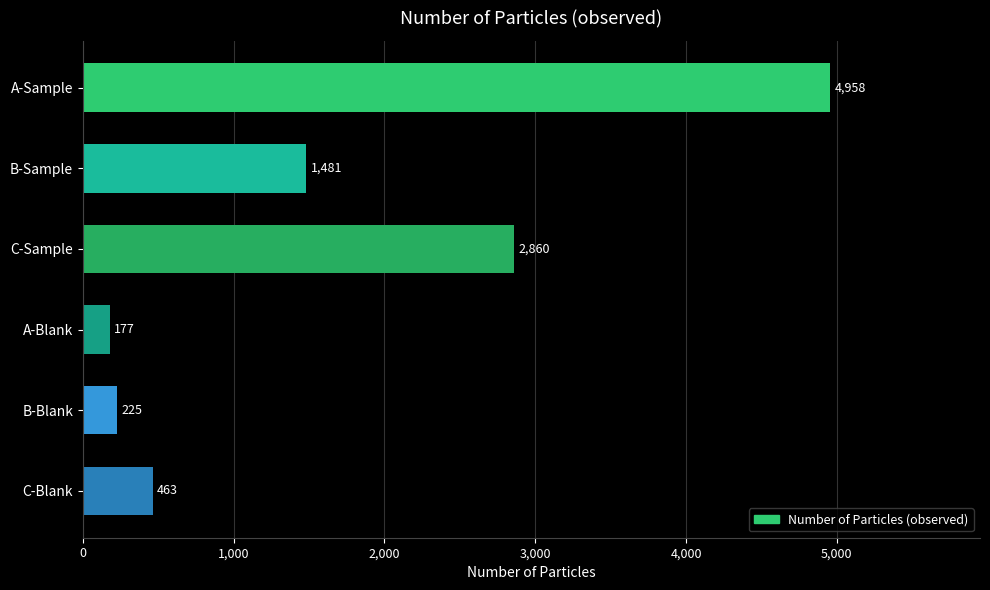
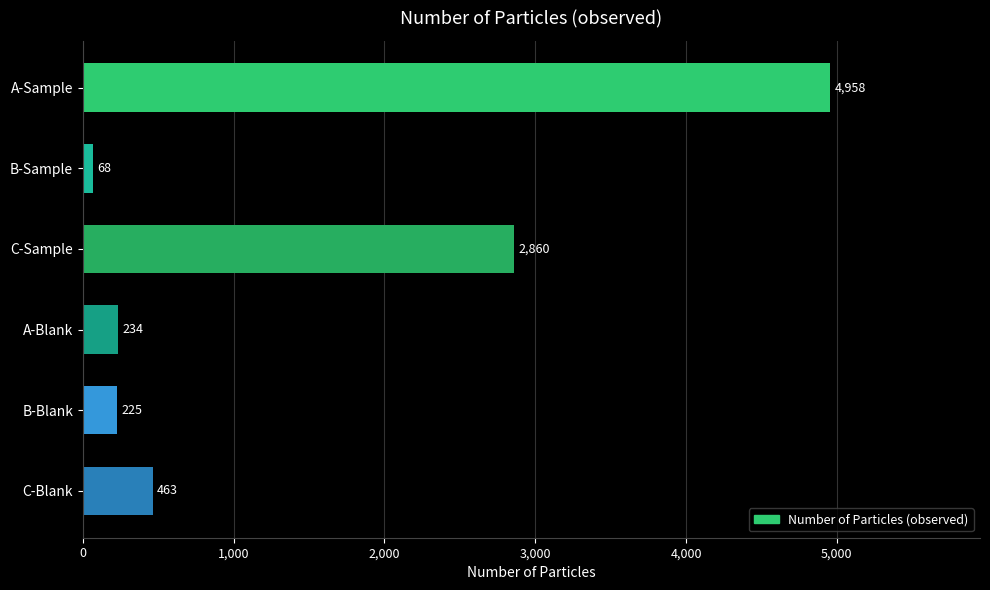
B-Sample: 1,481 -> 68
A-Blank: 177 -> 234
